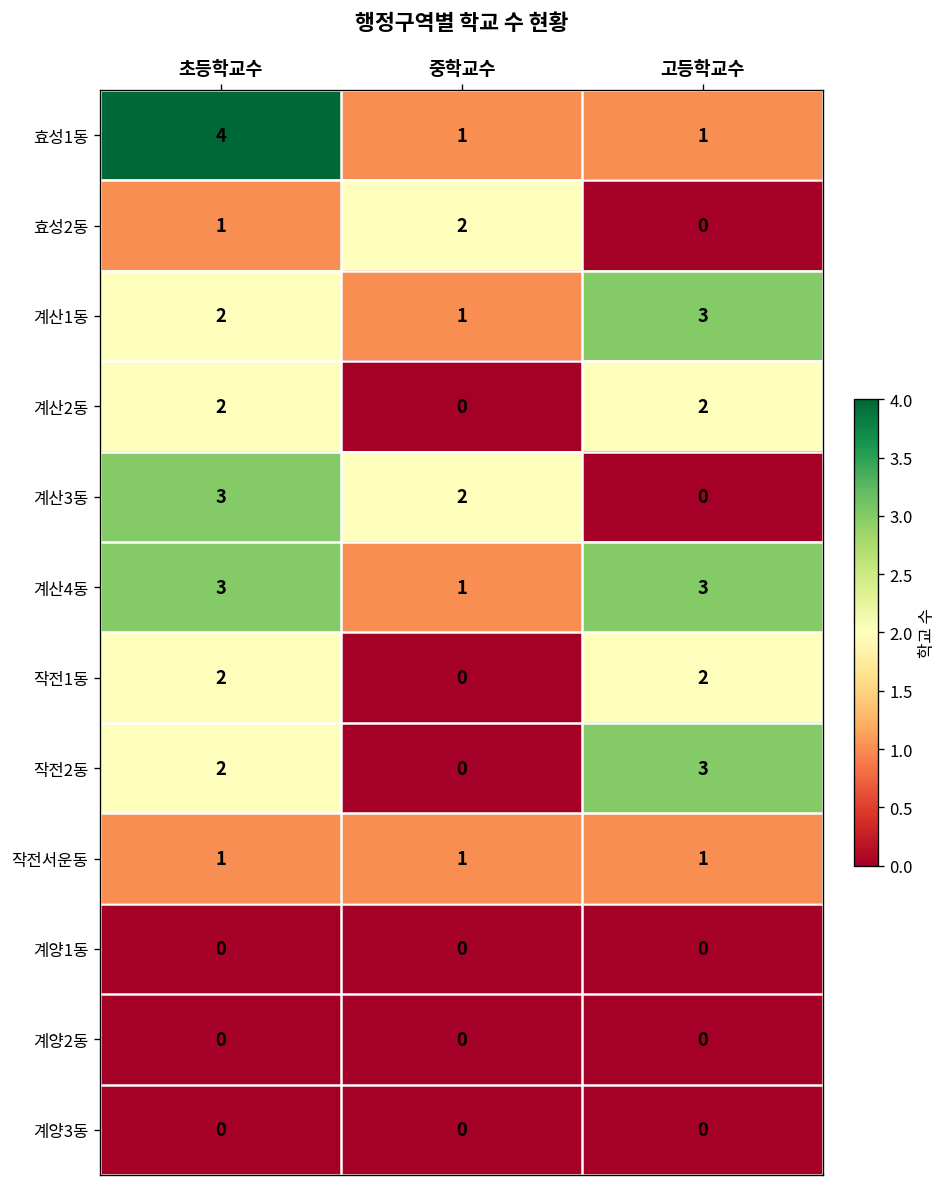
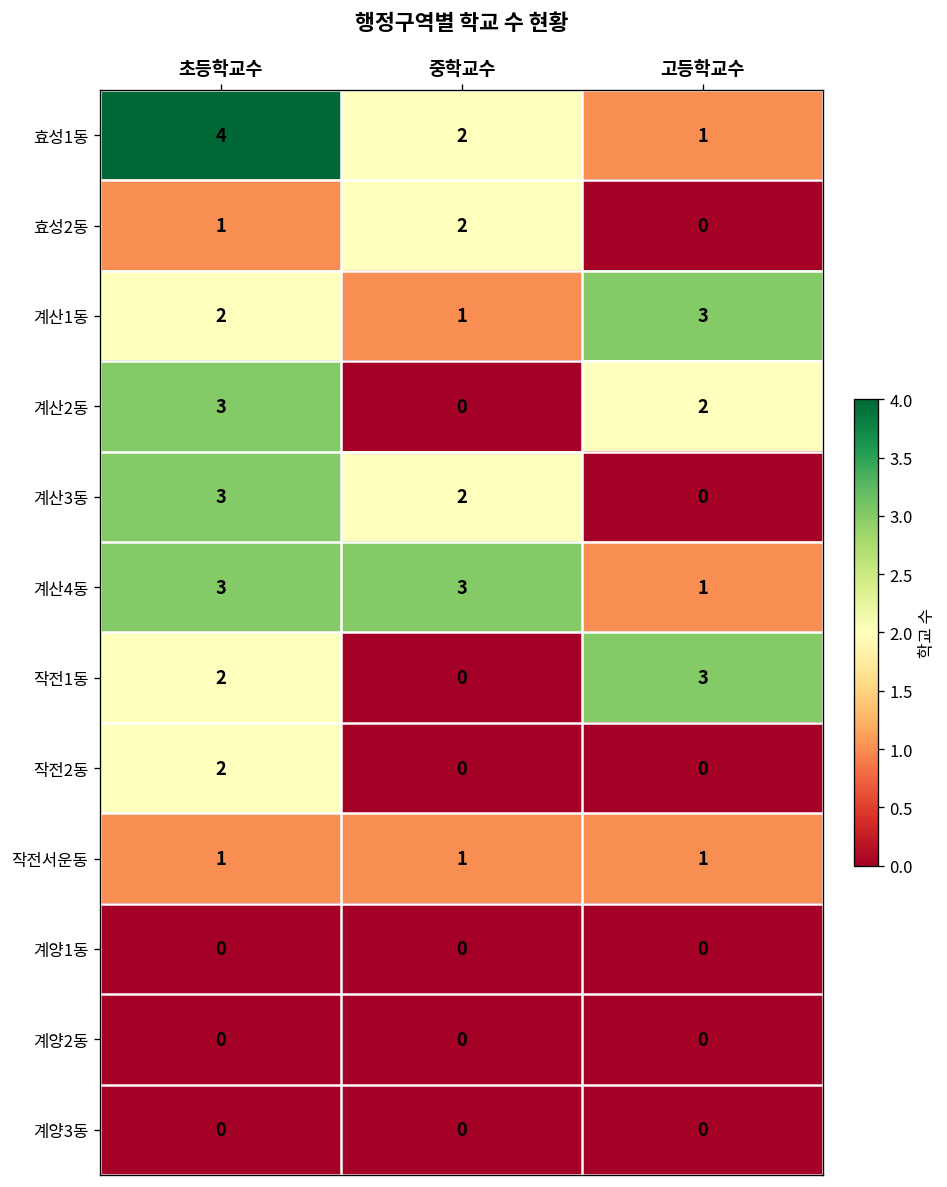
효성1동, 중학교수: 1 -> 2
계산2동, 초등학교수: 2 -> 3
계산4동, 중학교수: 1 -> 3
계산4동, 고등학교수: 3 -> 1
작전1동, 고등학교수: 2 -> 3
작전2동, 고등학교수: 3 -> 0
